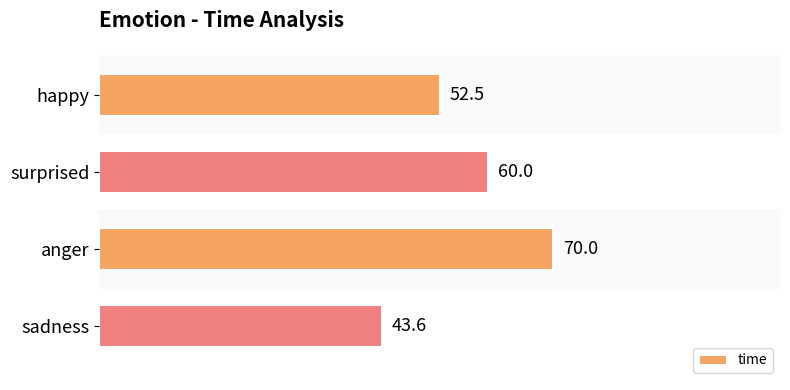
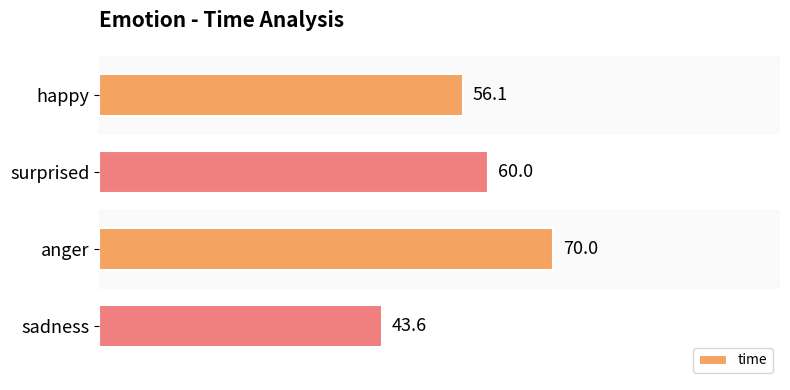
happy: 52.5 -> 56.1
